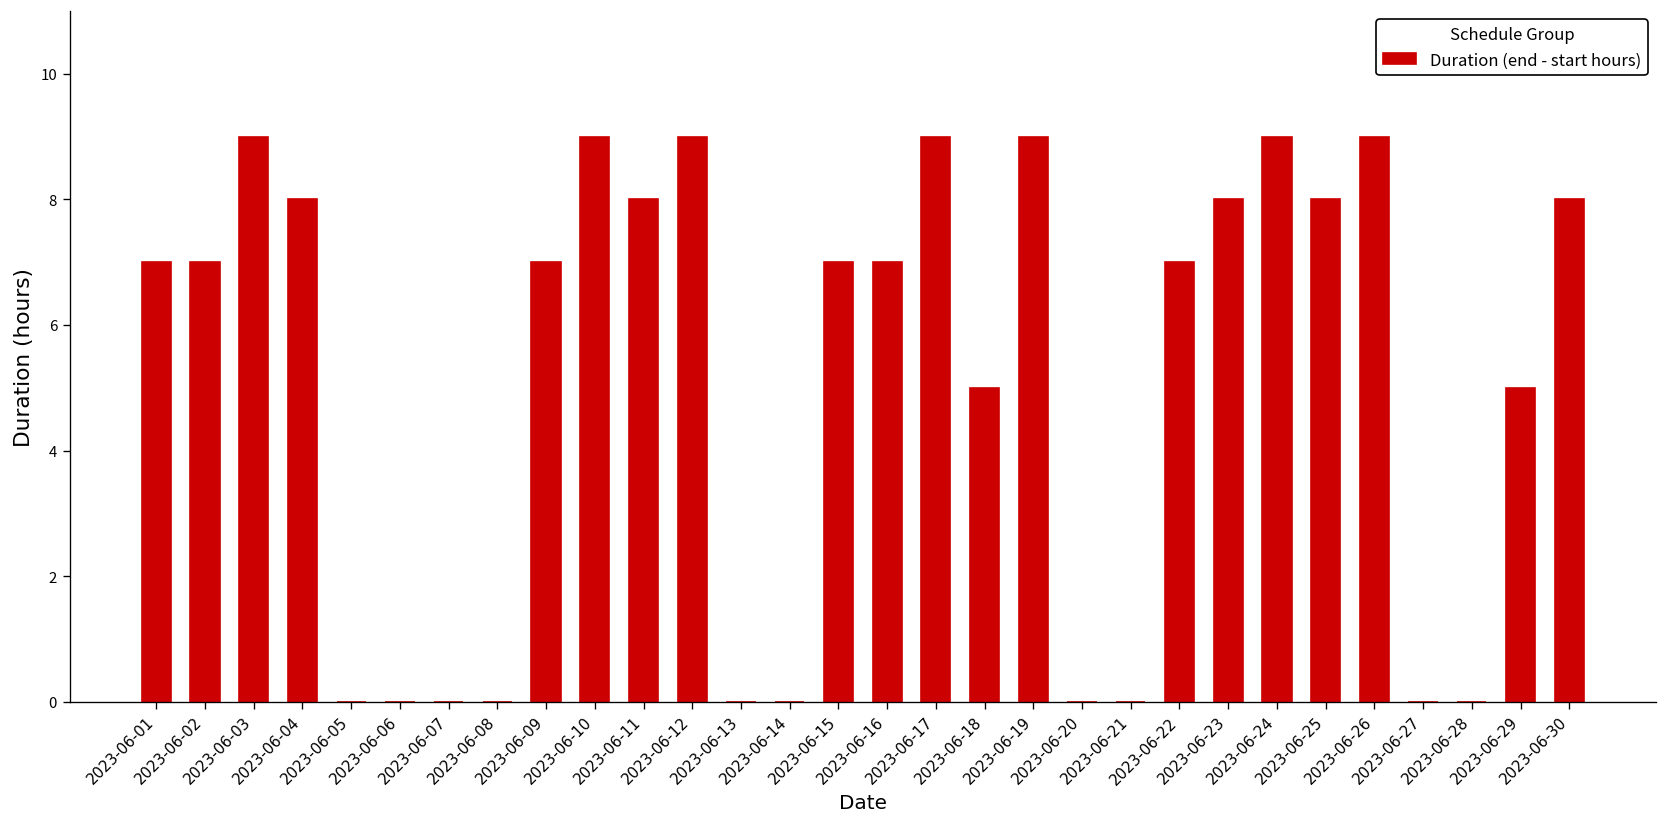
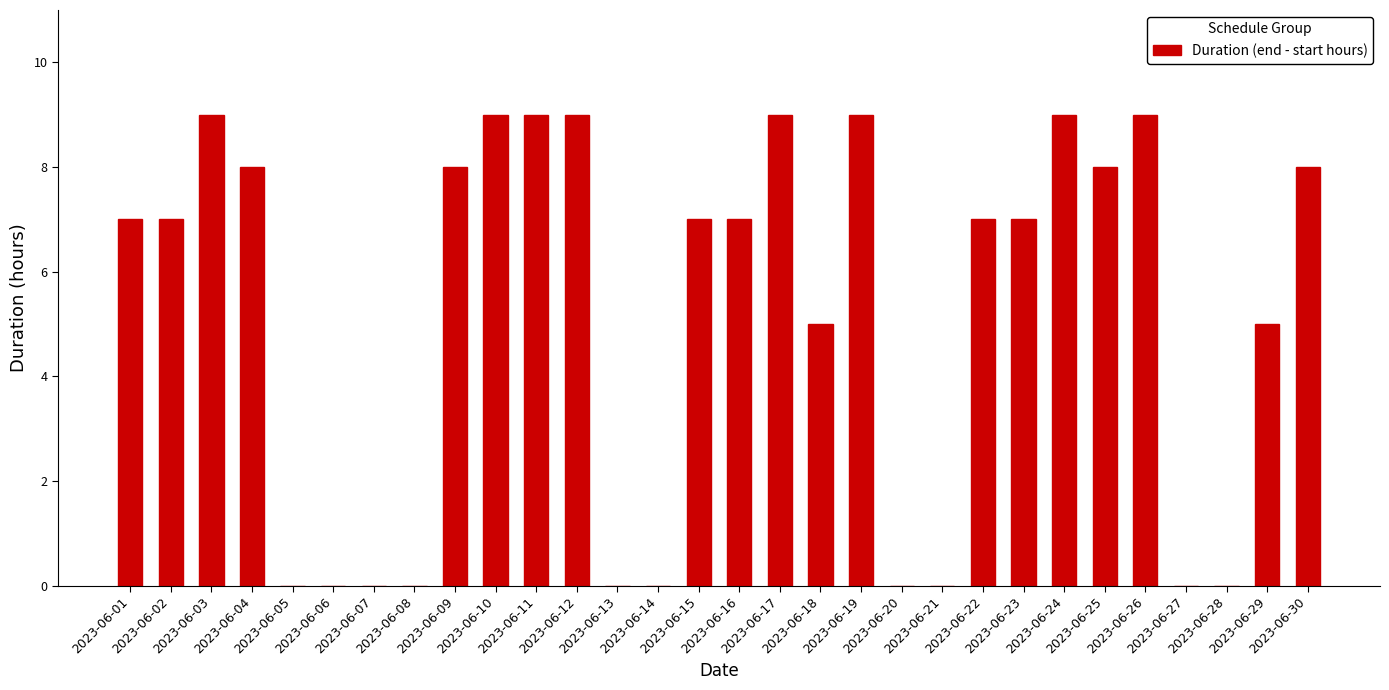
2023-06-09: 7 -> 8
2023-06-11: 8 -> 9
2023-06-23: 8 -> 7
